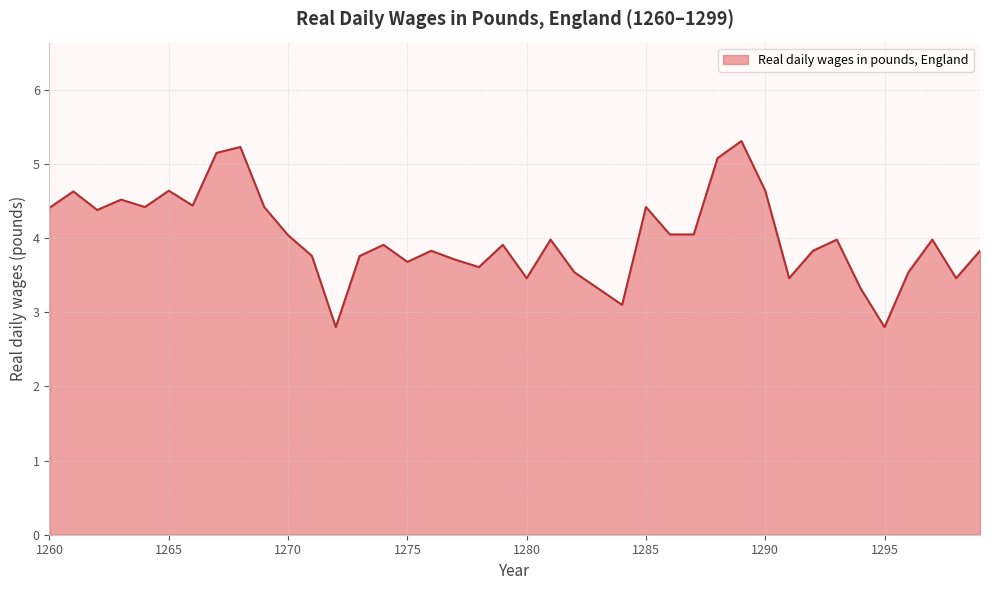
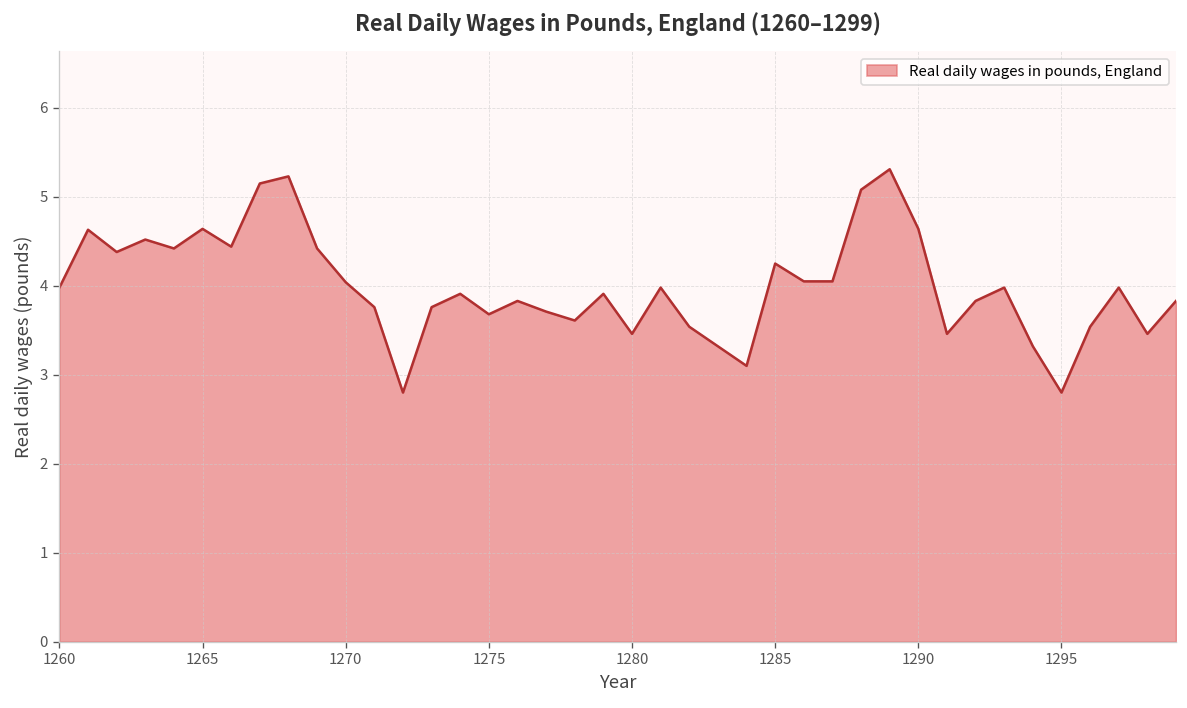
1260: 4.4 -> 4.0
1285: 4.4 -> 4.3
